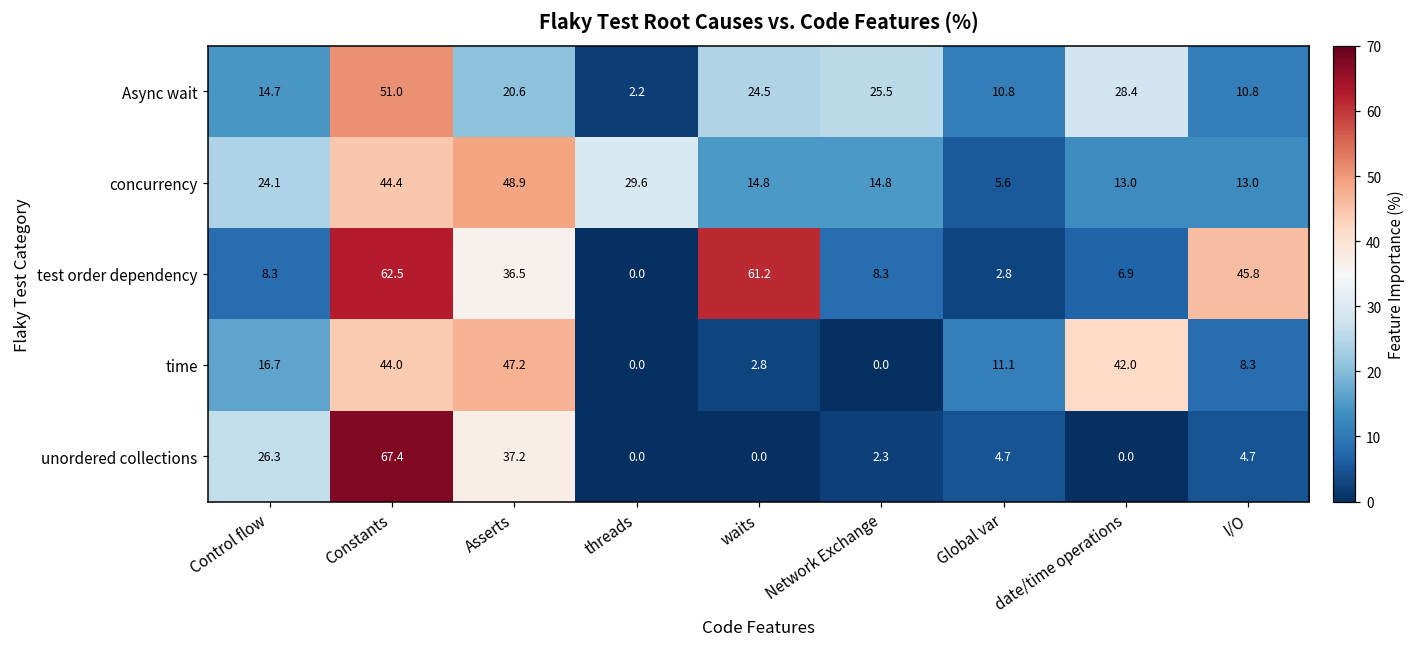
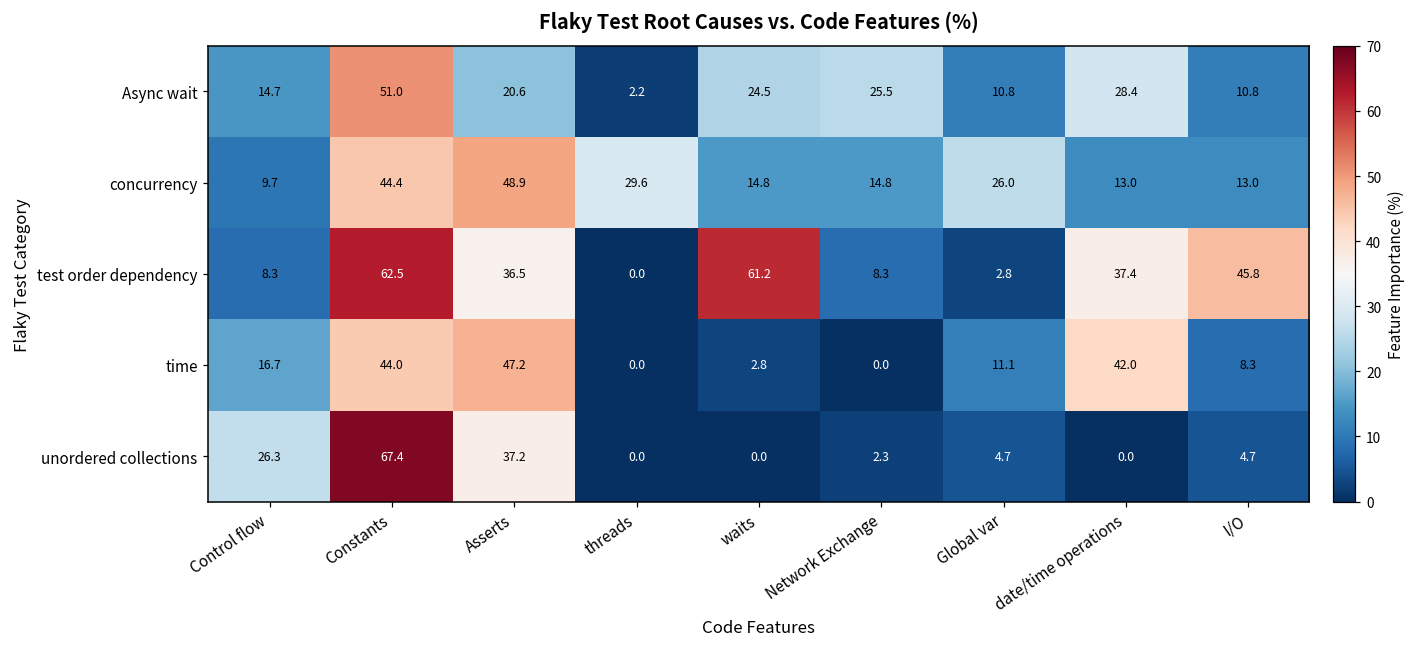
concurrency, Control flow: 24.1 -> 9.7
concurrency, Global var: 5.6 -> 26.0
test order dependency, date/time operations: 6.9 -> 37.4
